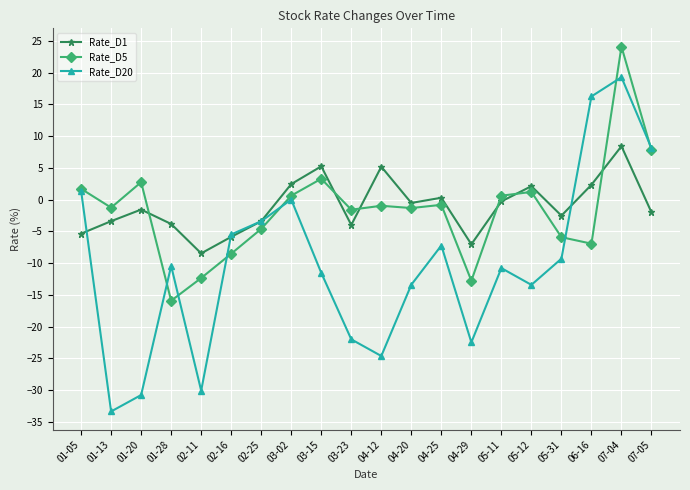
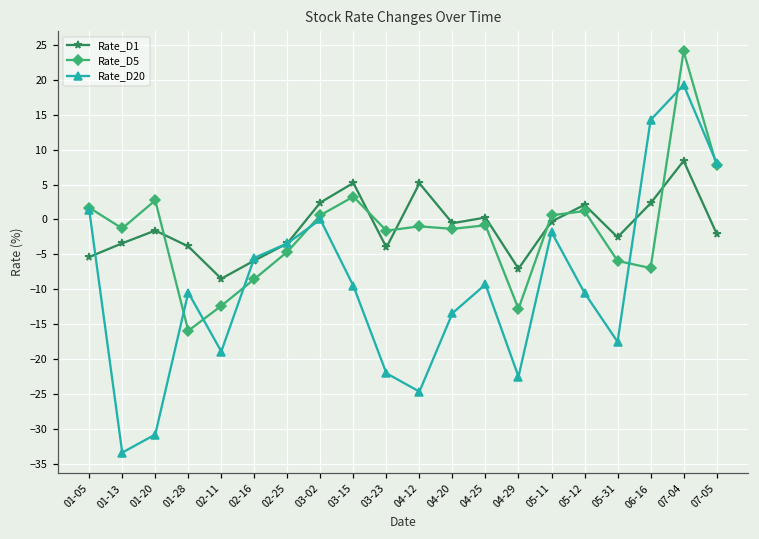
Rate_D20, 02-11: -30 -> -19
Rate_D20, 03-15: -12 -> -10
Rate_D20, 04-25: -7 -> -9
Rate_D20, 05-11: -11 -> -2
Rate_D20, 05-12: -13 -> -11
Rate_D20, 05-31: -9 -> -18
Rate_D20, 06-16: 16 -> 14
